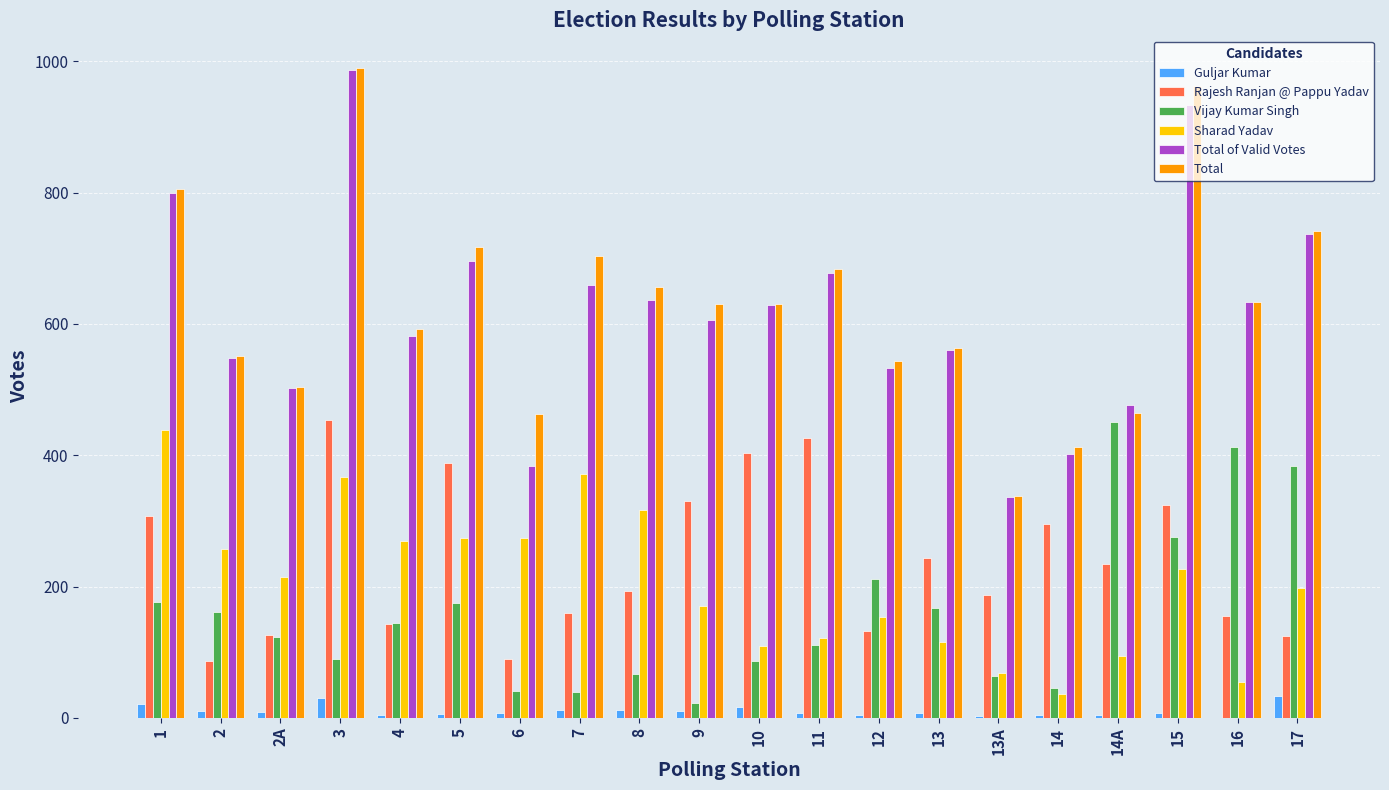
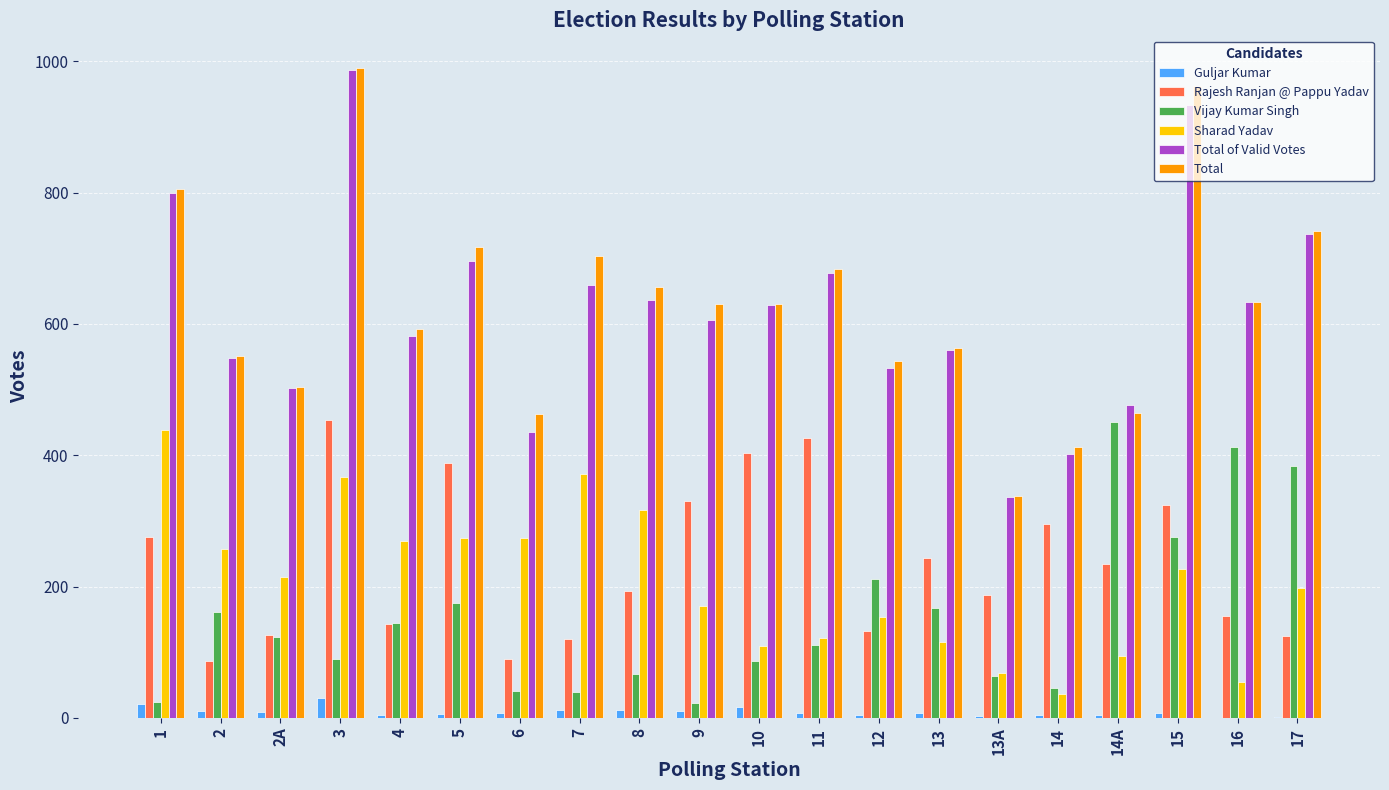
Rajesh Ranjan @ Pappu Yadav, 1: 310 -> 280
Vijay Kumar Singh, 1: 180 -> 30
Total of Valid Votes, 6: 380 -> 440
Rajesh Ranjan @ Pappu Yadav, 7: 160 -> 120
Guljar Kumar, 17: 30 -> 0
